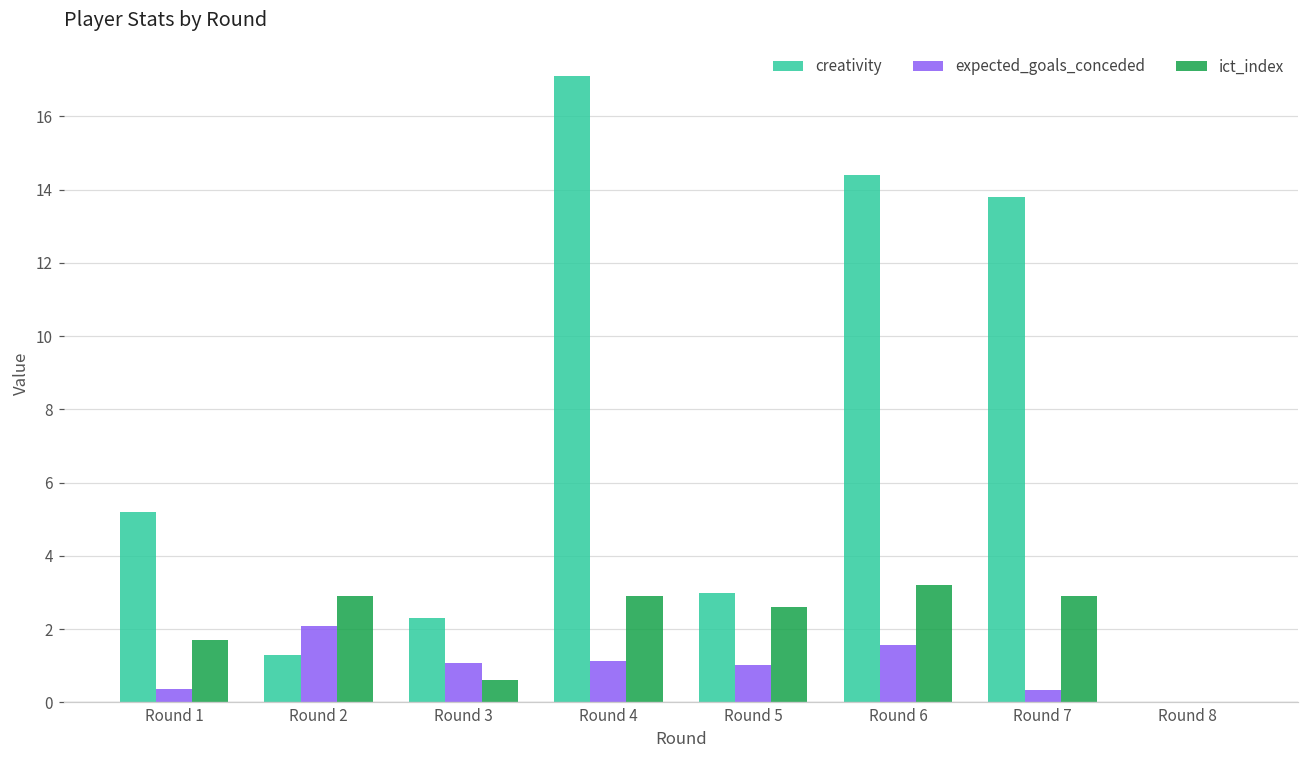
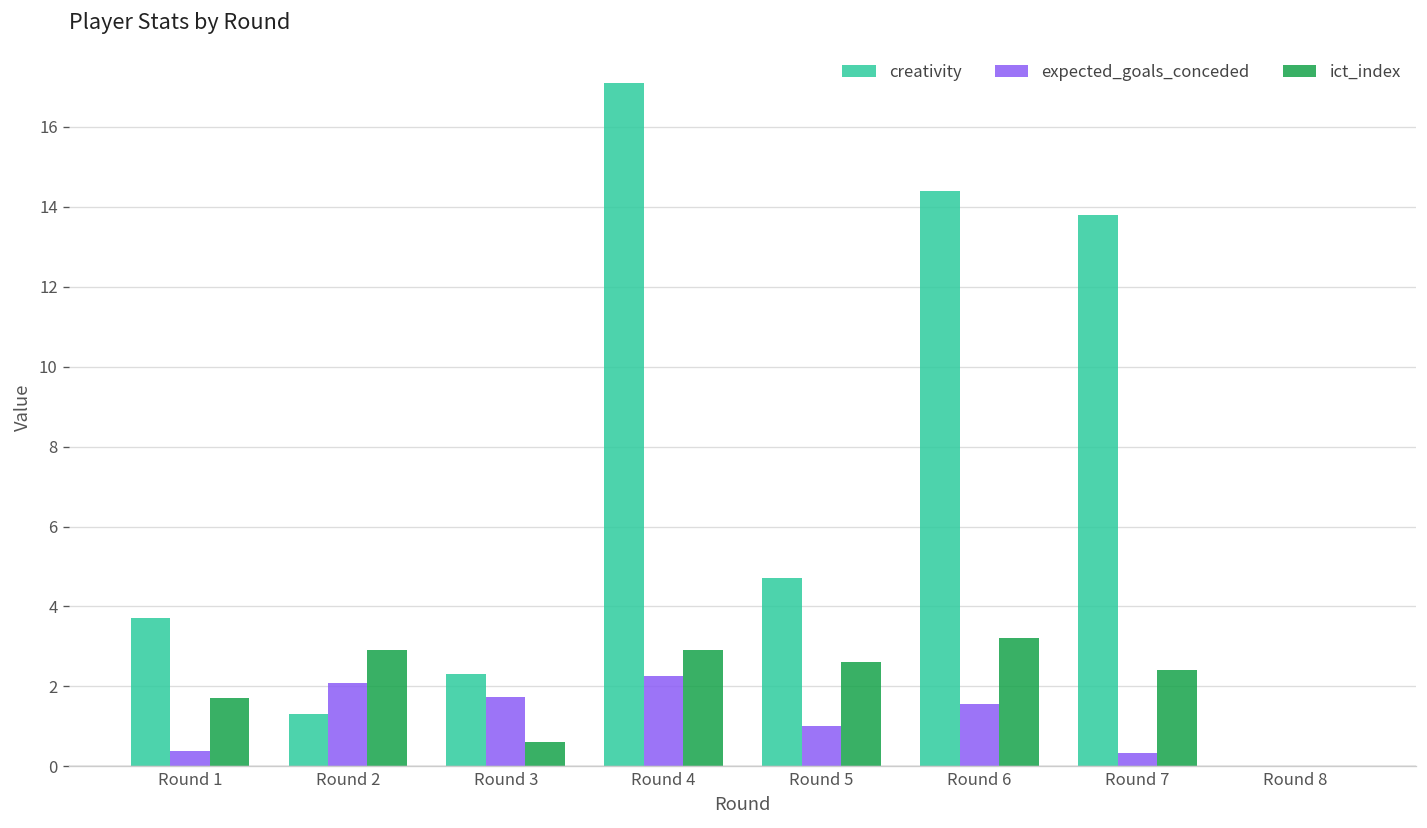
creativity, Round 1: 5.2 -> 3.7
expected_goals_conceded, Round 3: 1.1 -> 1.7
expected_goals_conceded, Round 4: 1.1 -> 2.3
creativity, Round 5: 3.0 -> 4.7
ict_index, Round 7: 2.9 -> 2.4
